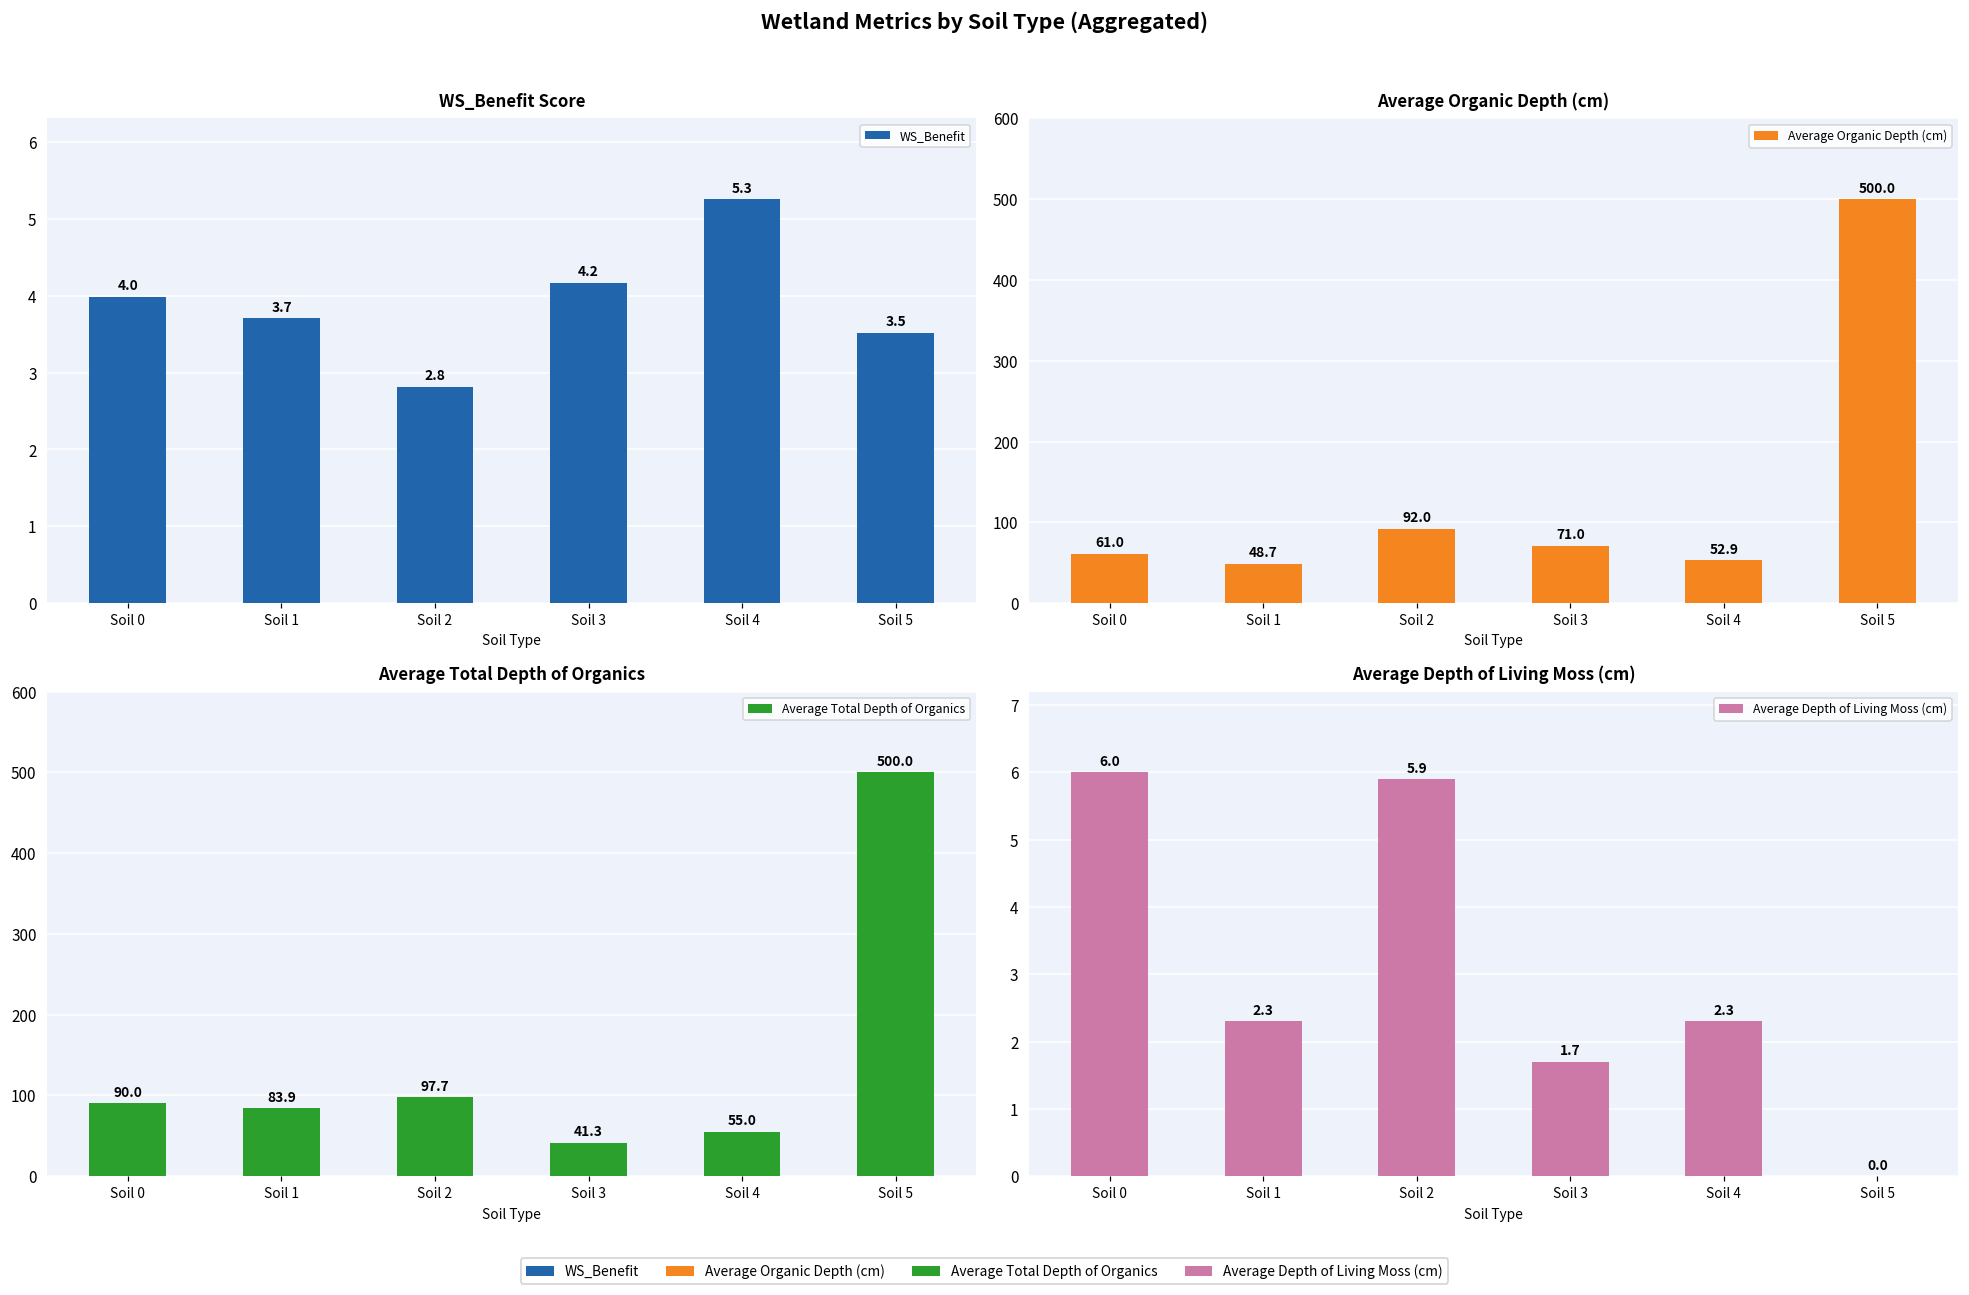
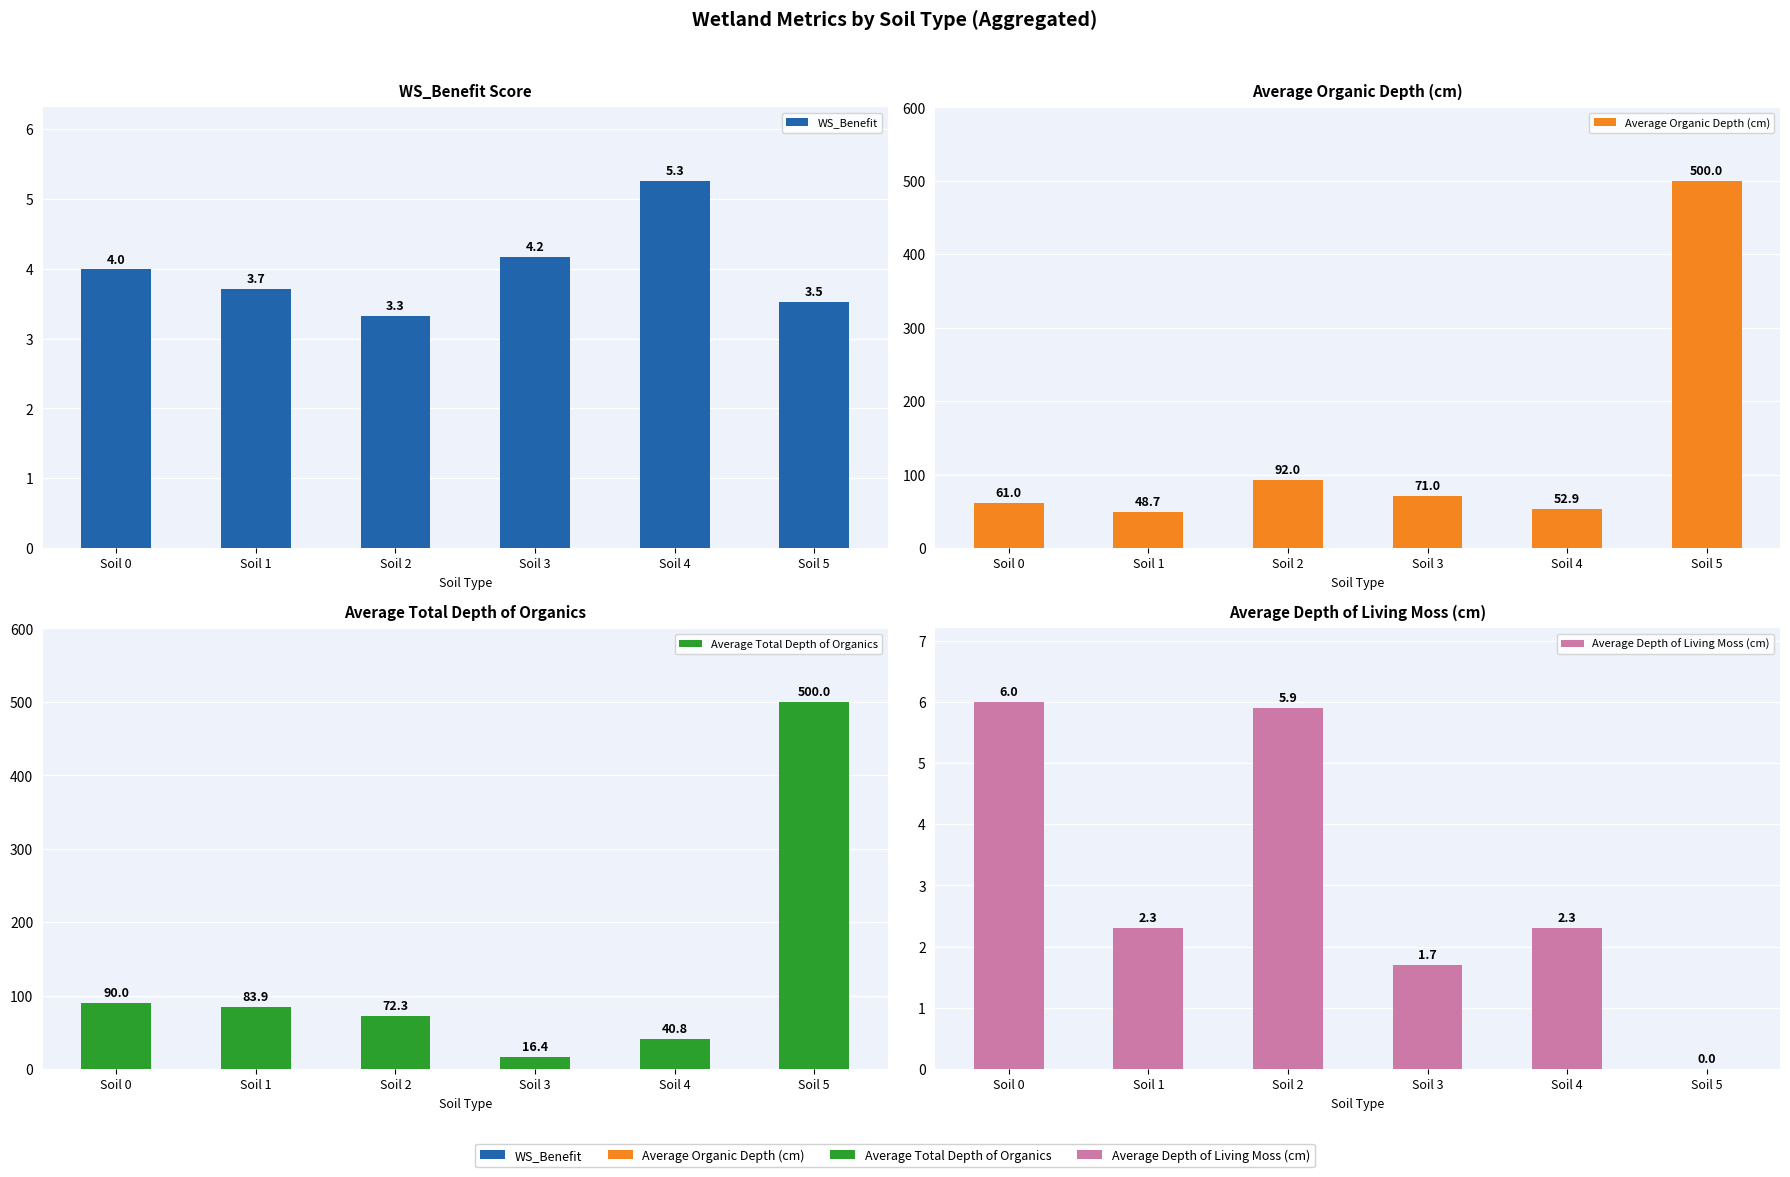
WS_Benefit Score, Soil 2: 2.8 -> 3.3
Average Total Depth of Organics, Soil 2: 97.7 -> 72.3
Average Total Depth of Organics, Soil 3: 41.3 -> 16.4
Average Total Depth of Organics, Soil 4: 55.0 -> 40.8
